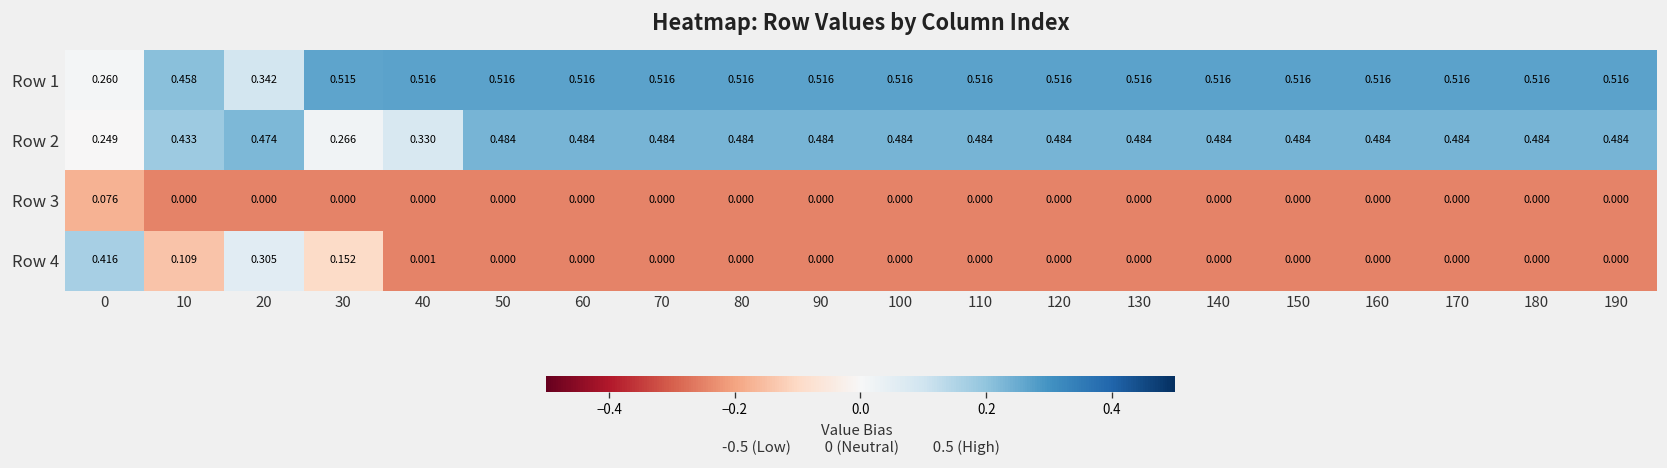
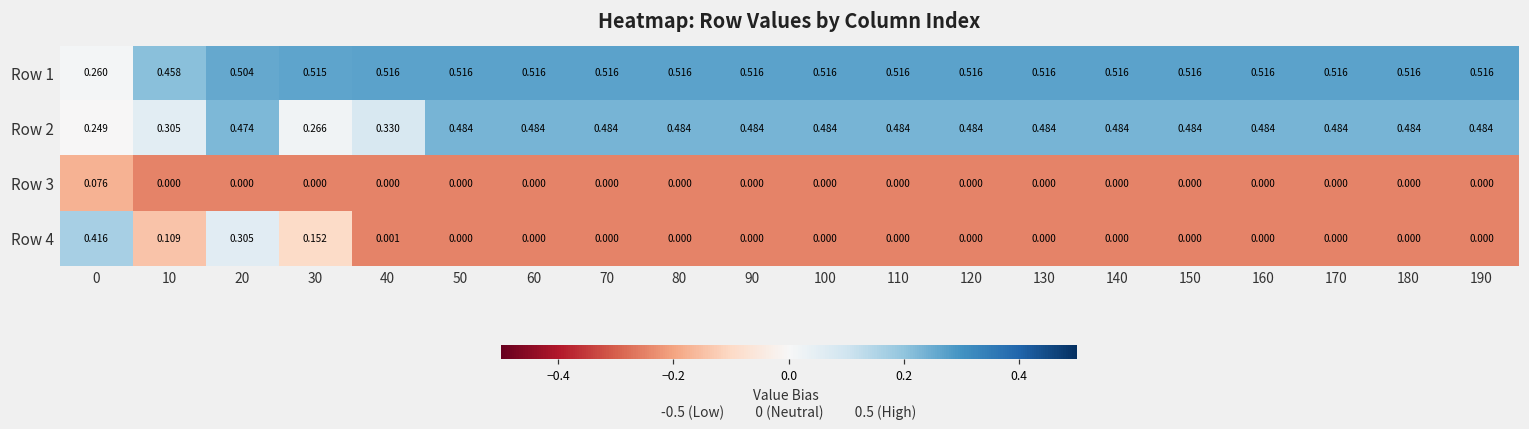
Row 1, 20: 0.342 -> 0.504
Row 2, 10: 0.433 -> 0.305
